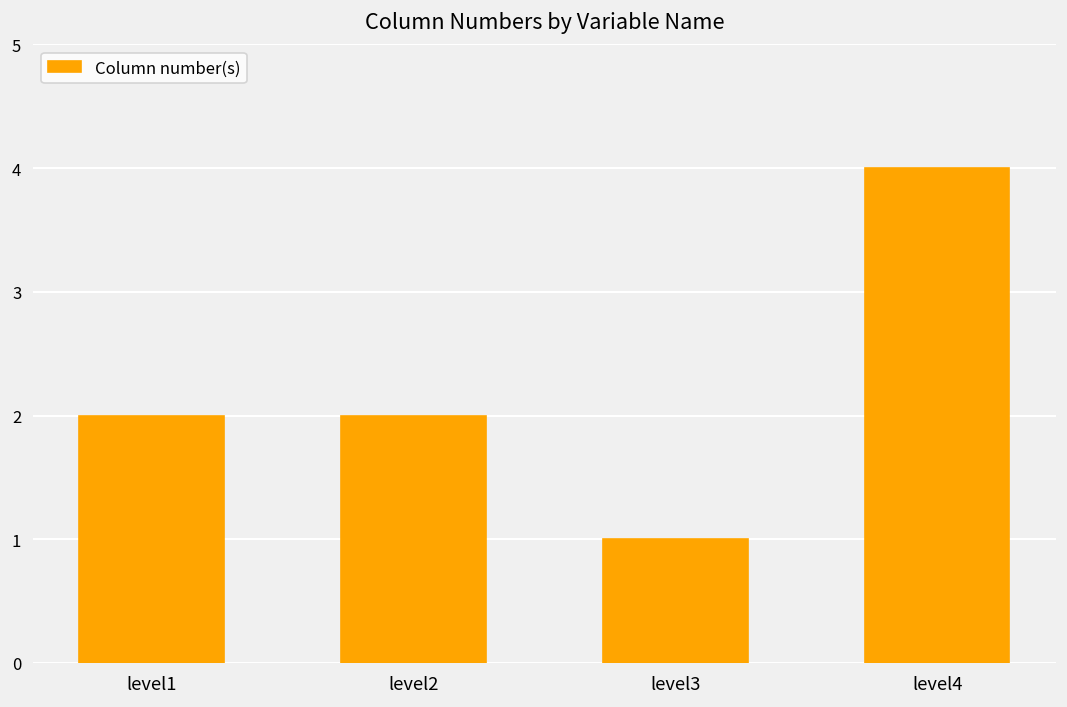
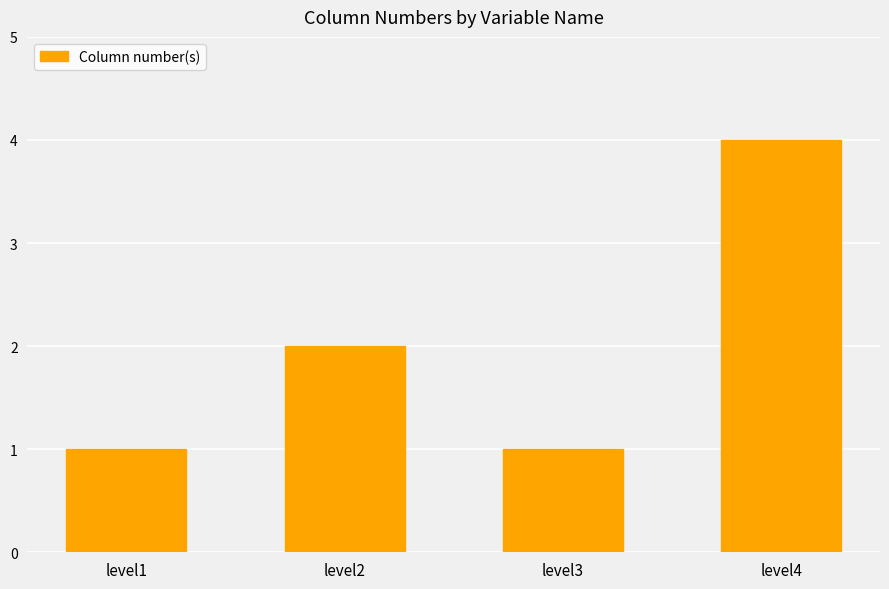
level1: 2 -> 1
